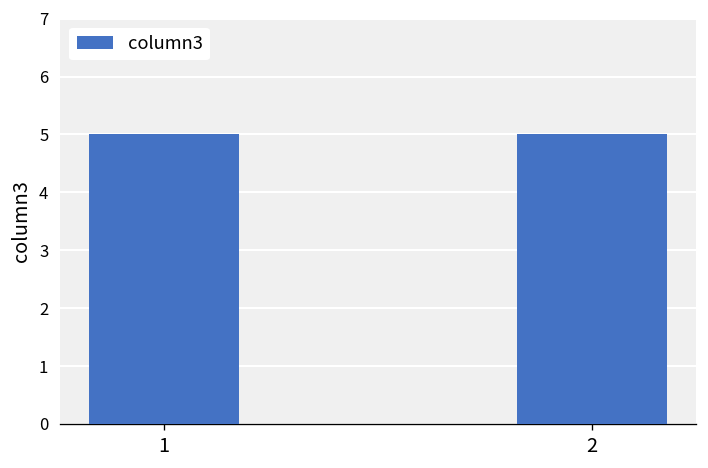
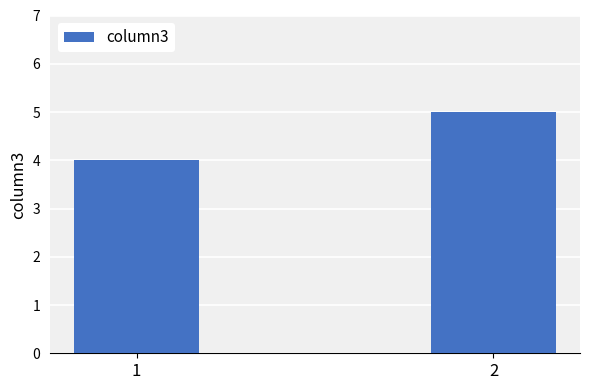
1: 5 -> 4
